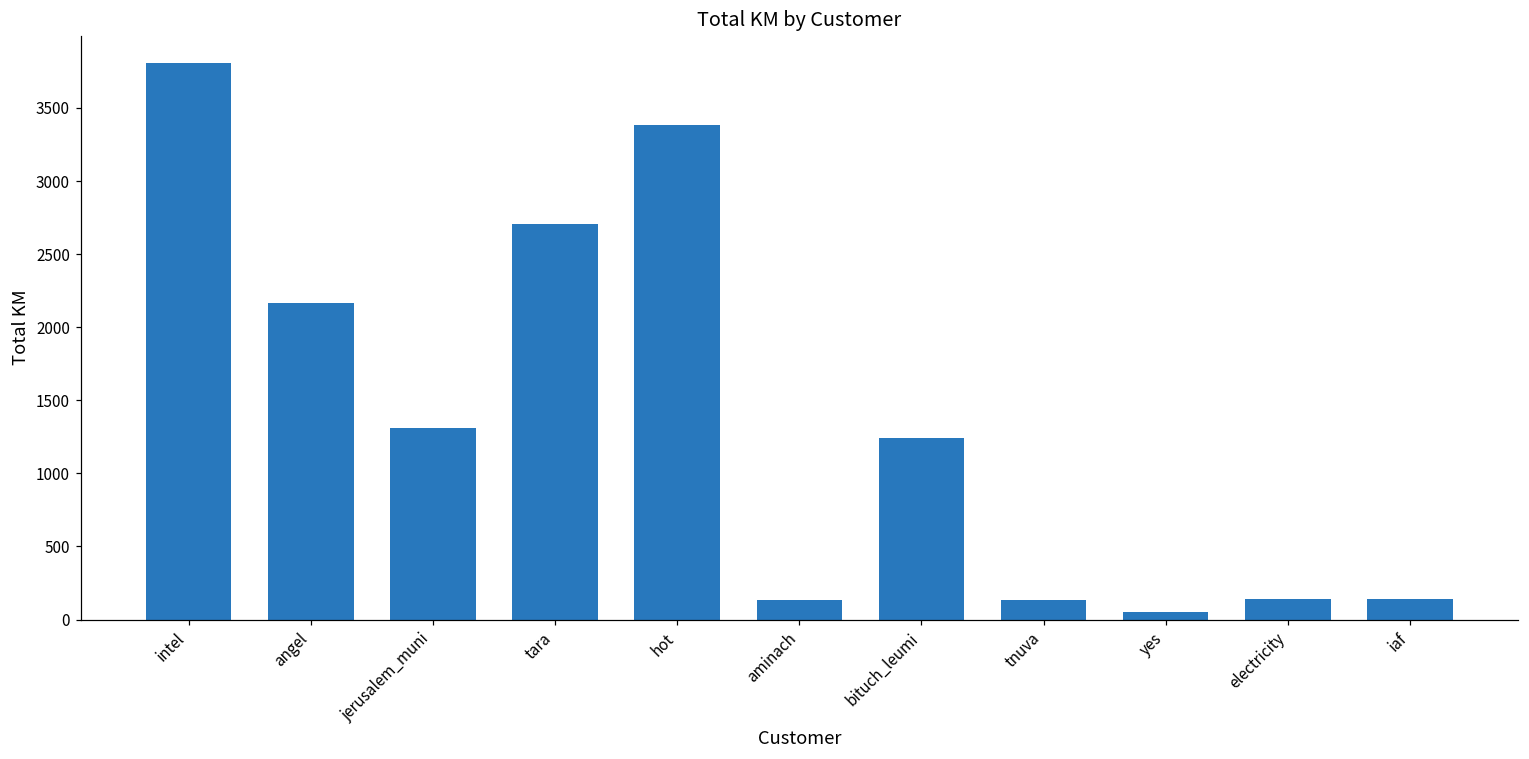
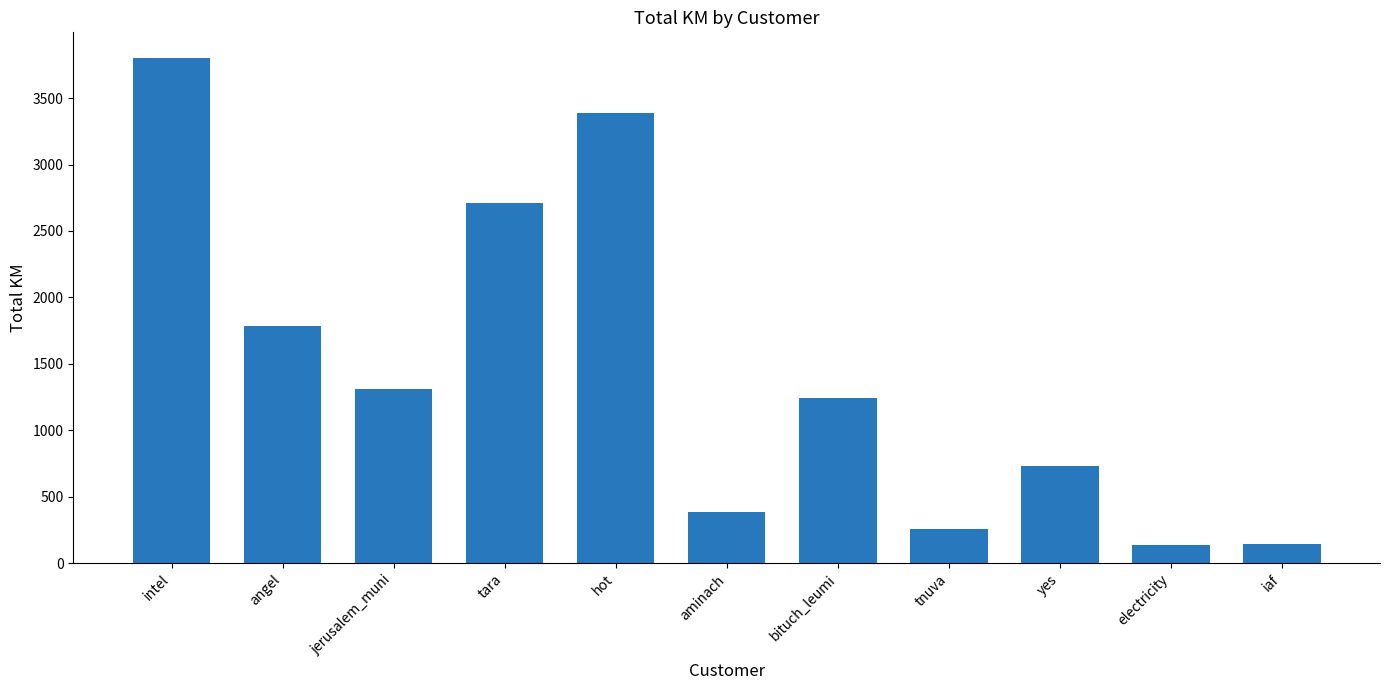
angel: 2170 -> 1790
aminach: 130 -> 390
tnuva: 130 -> 260
yes: 50 -> 730
